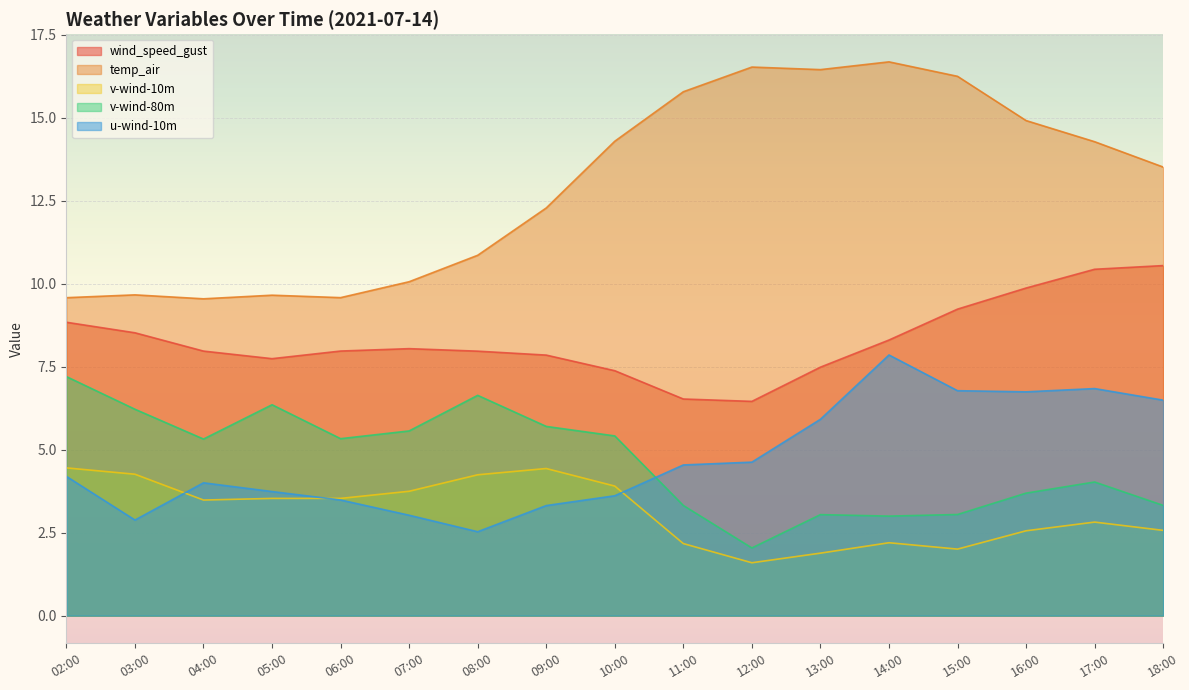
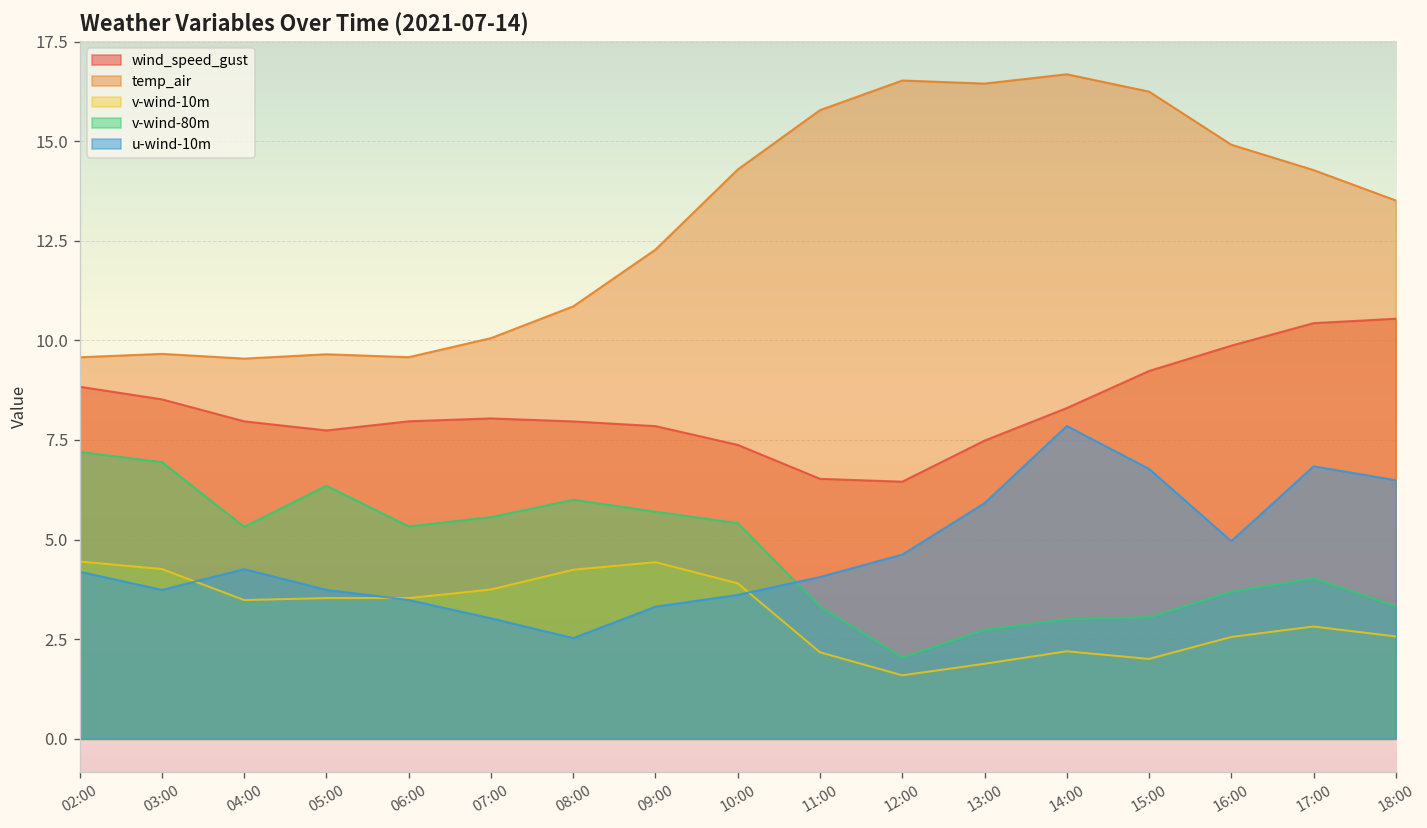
v-wind-80m, 03:00: 6.2 -> 6.9
u-wind-10m, 03:00: 2.9 -> 3.7
u-wind-10m, 04:00: 4.0 -> 4.3
v-wind-80m, 08:00: 6.6 -> 6.0
u-wind-10m, 11:00: 4.5 -> 4.1
v-wind-80m, 13:00: 3.0 -> 2.7
u-wind-10m, 16:00: 6.7 -> 5.0
